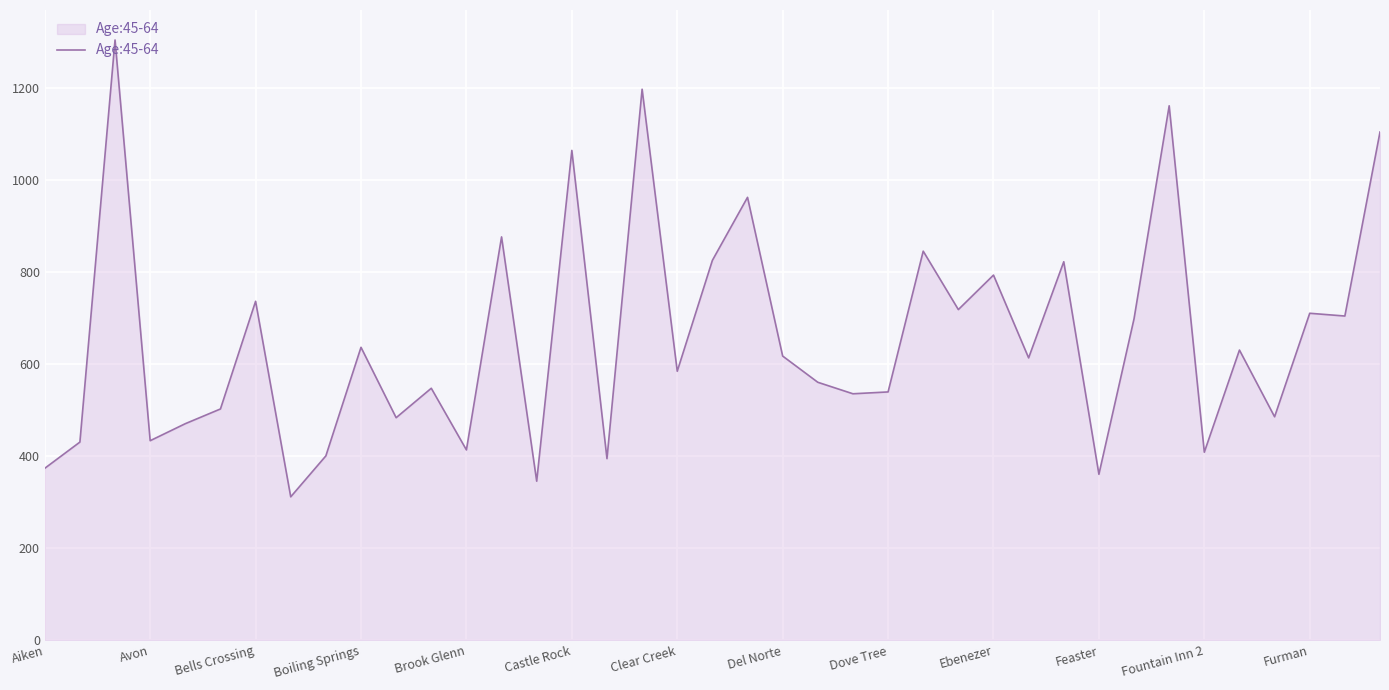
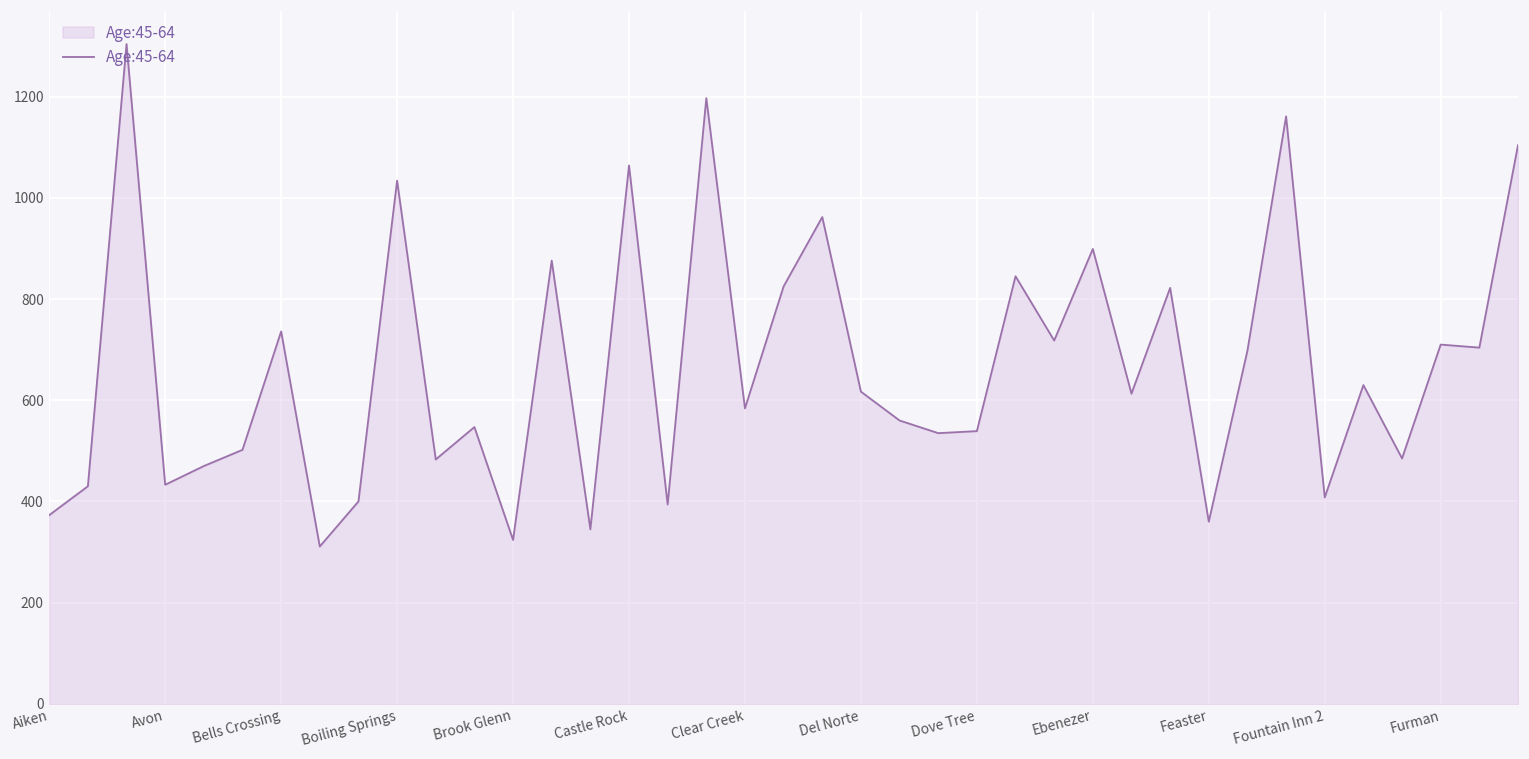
Boiling Springs: 640 -> 1030
Brook Glenn: 410 -> 320
Ebenezer: 790 -> 900
